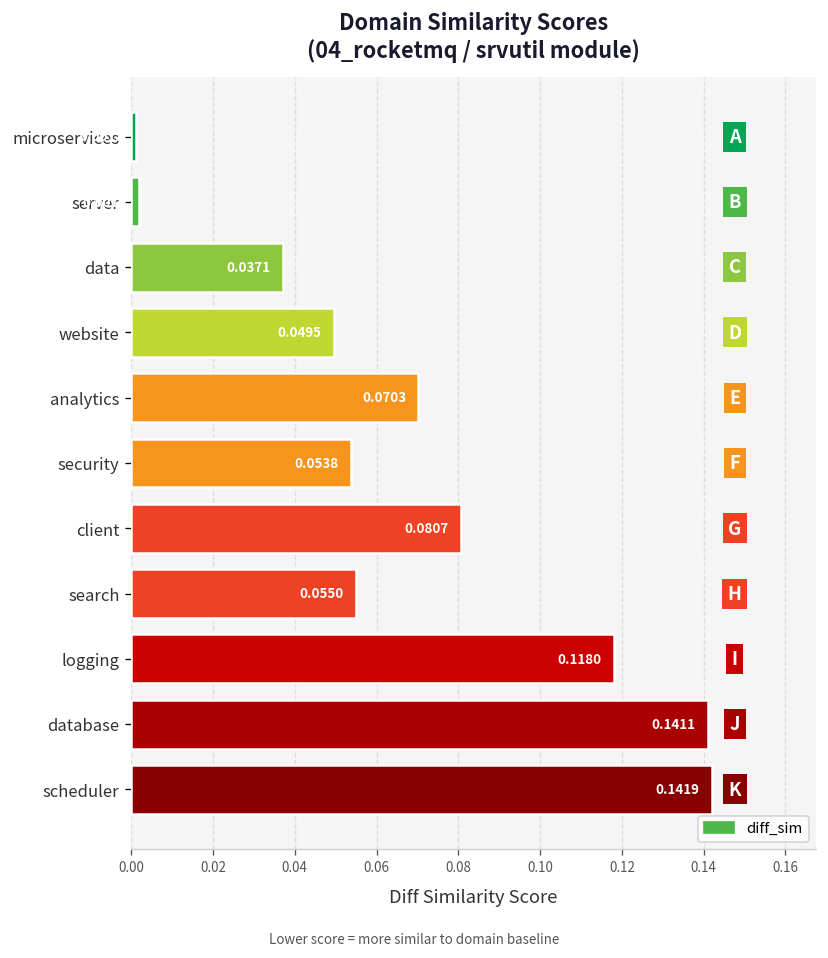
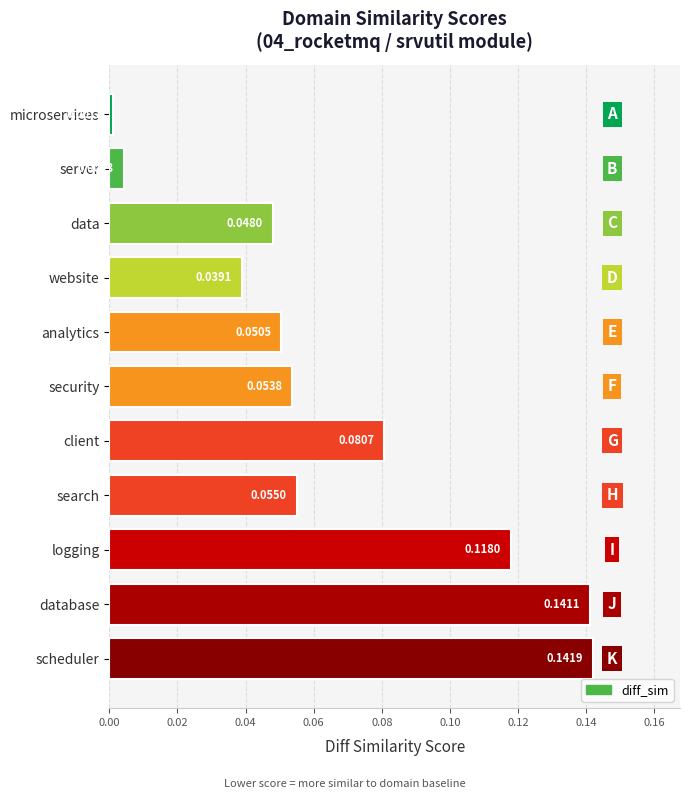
server: 0.002 -> 0.004
data: 0.0371 -> 0.0480
website: 0.0495 -> 0.0391
analytics: 0.0703 -> 0.0505
